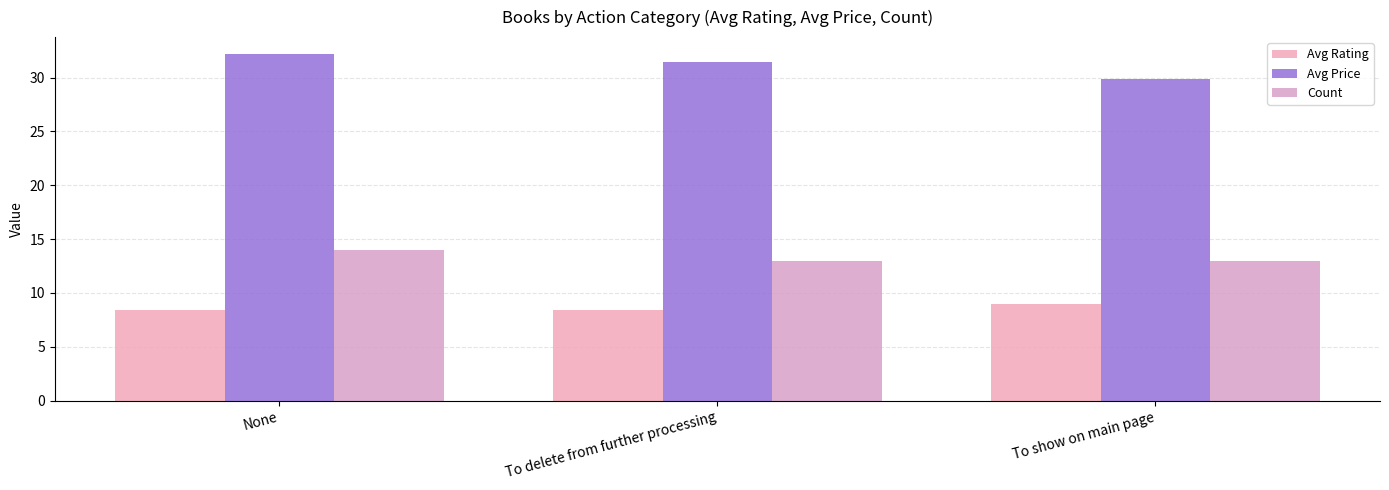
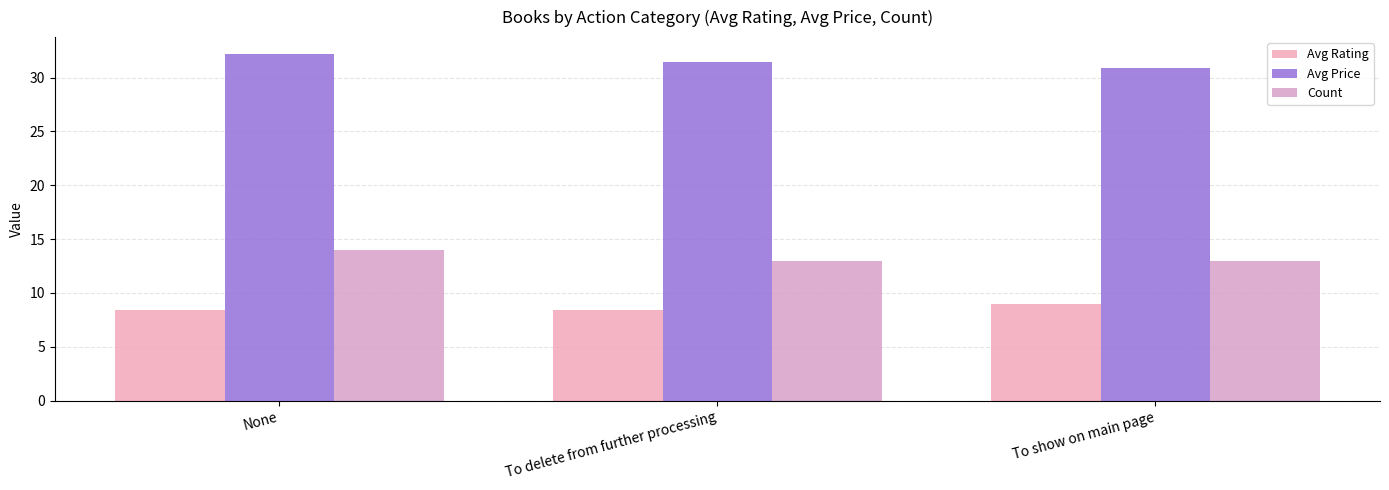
Avg Price, To show on main page: 29.9 -> 30.9
